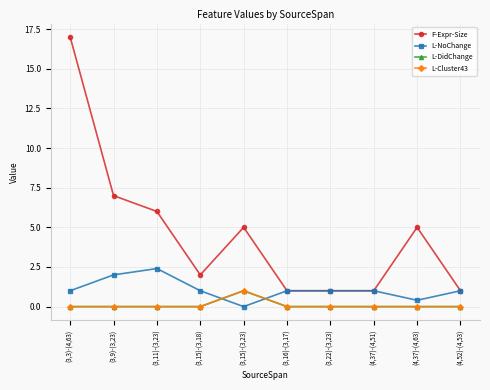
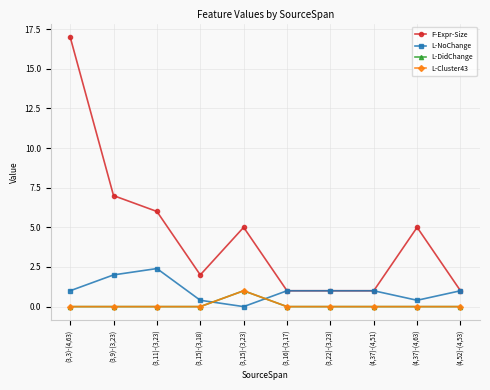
L-NoChange, (3,15)-(3,18): 1.0 -> 0.4
